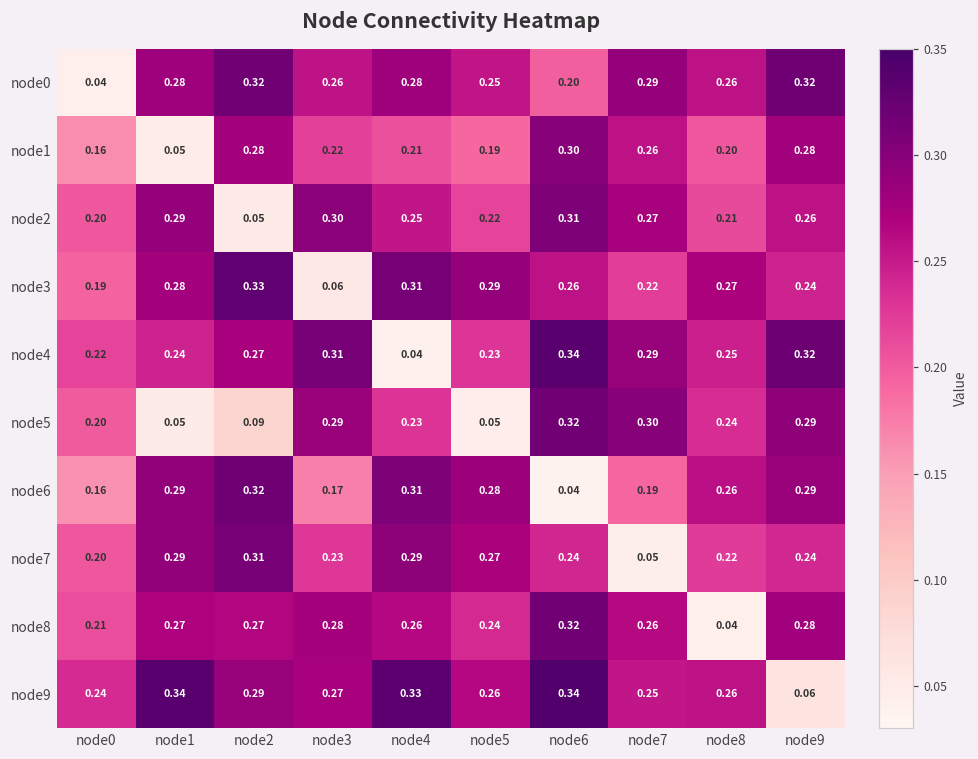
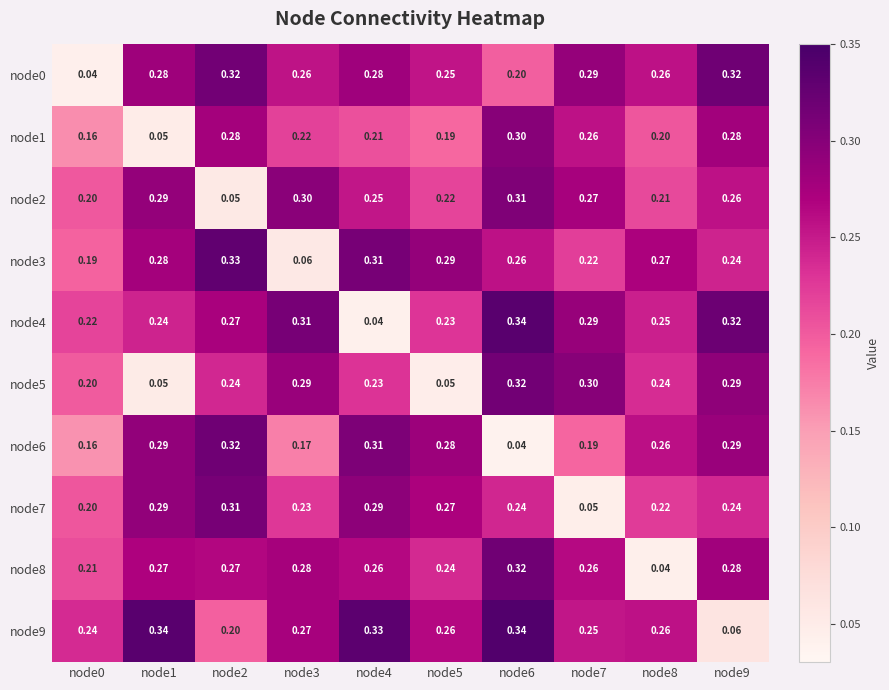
node5, node2: 0.09 -> 0.24
node9, node2: 0.29 -> 0.20
